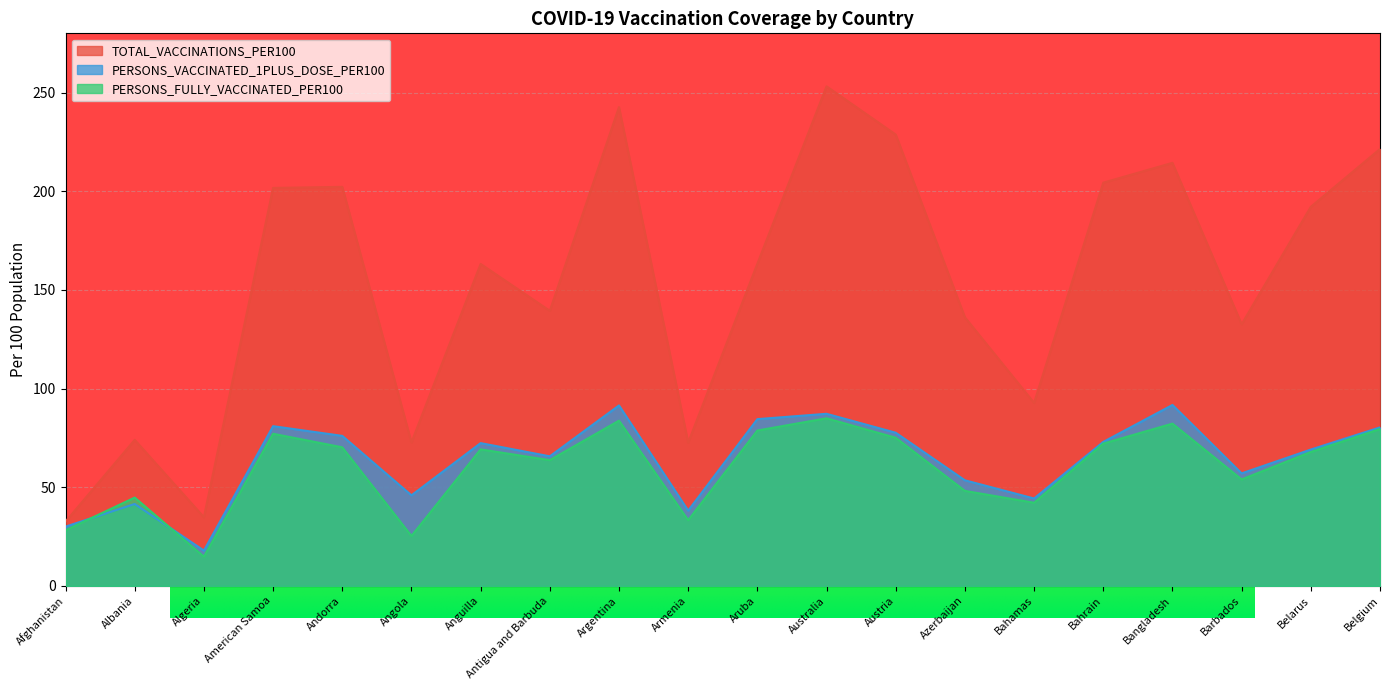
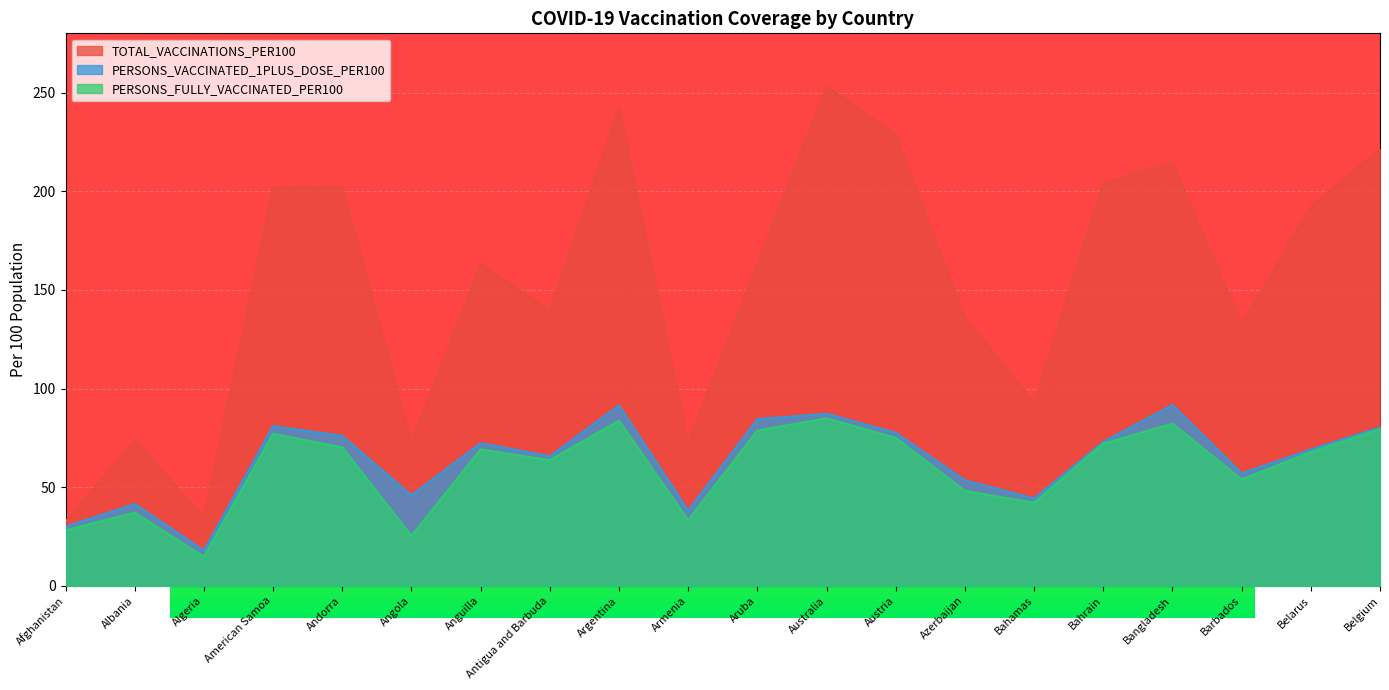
COVID-19 Vaccination Coverage by Country, PERSONS_FULLY_VACCINATED_PER100, Albania: 45 -> 37
